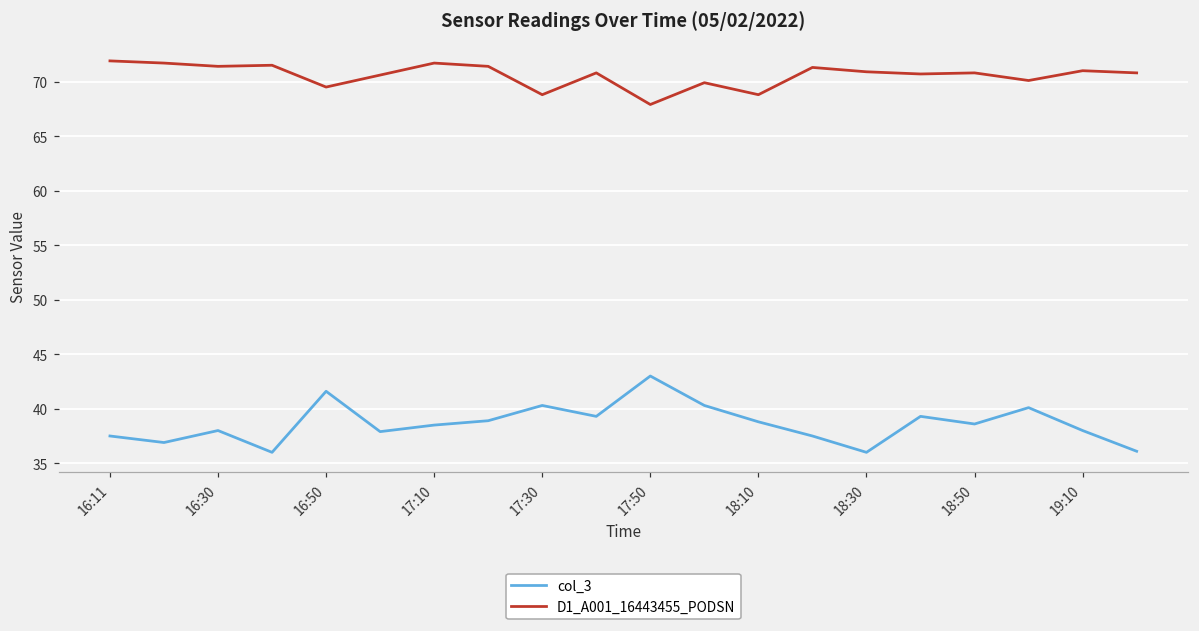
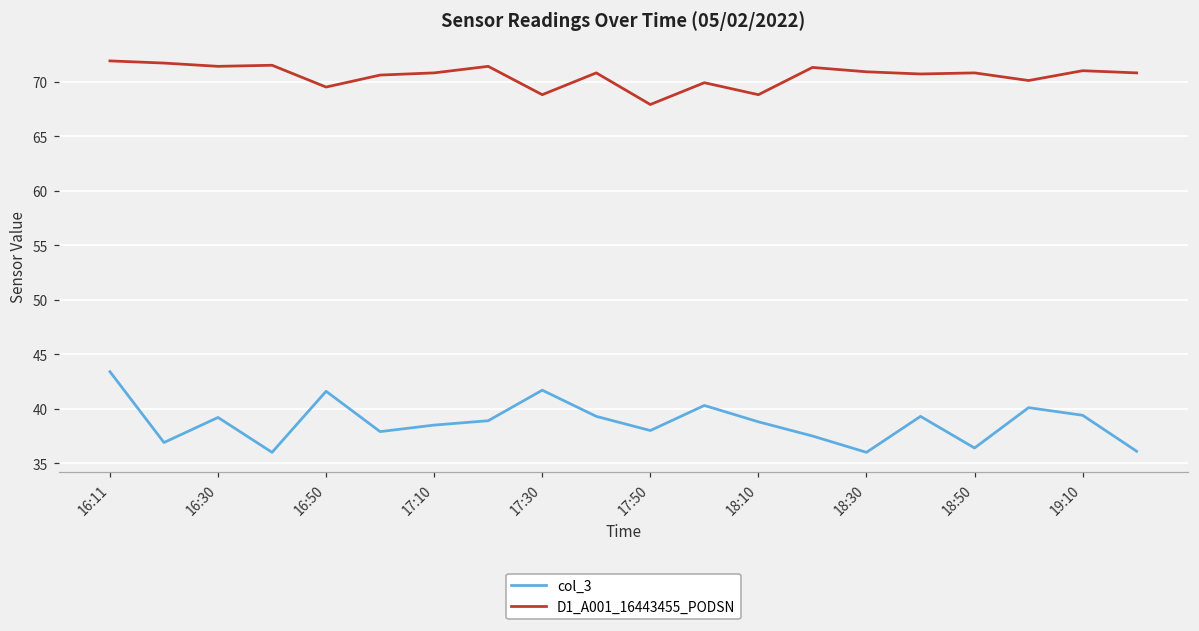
col_3, 16:11: 38 -> 43
col_3, 16:30: 38 -> 39
D1_A001_16443455_PODSN, 17:10: 72 -> 71
col_3, 17:30: 40 -> 42
col_3, 17:50: 43 -> 38
col_3, 18:50: 39 -> 36
col_3, 19:10: 38 -> 39
